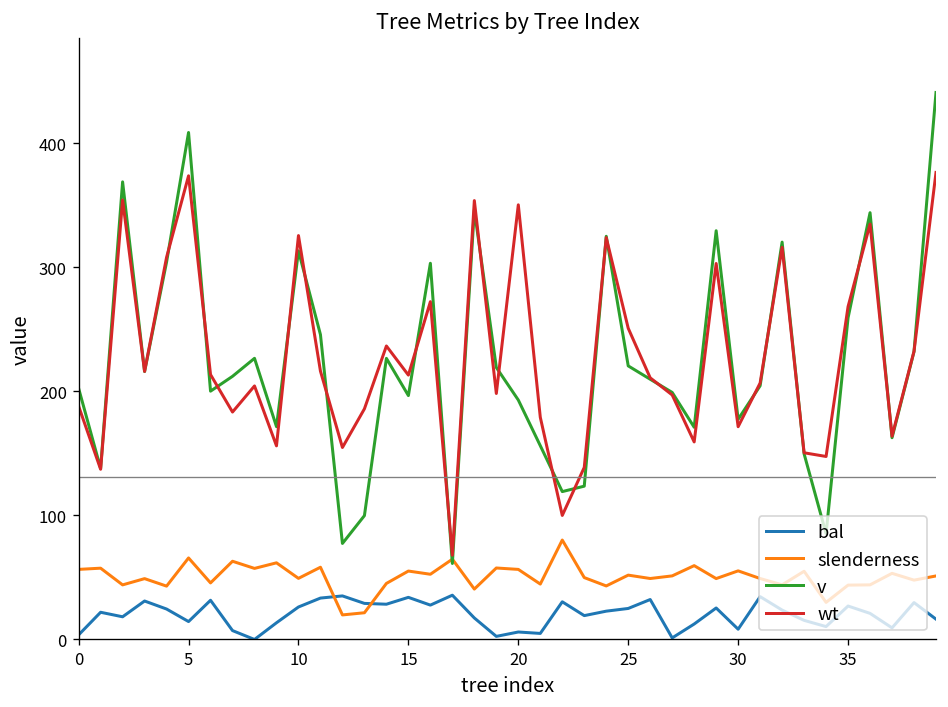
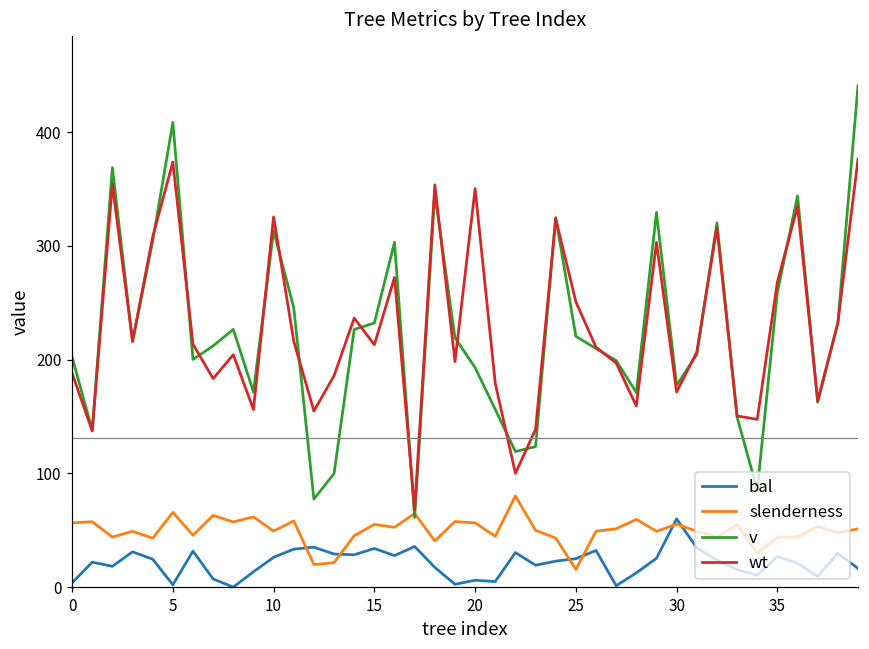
bal, 5: 14 -> 2
v, 15: 197 -> 232
slenderness, 25: 52 -> 16
bal, 30: 8 -> 60
